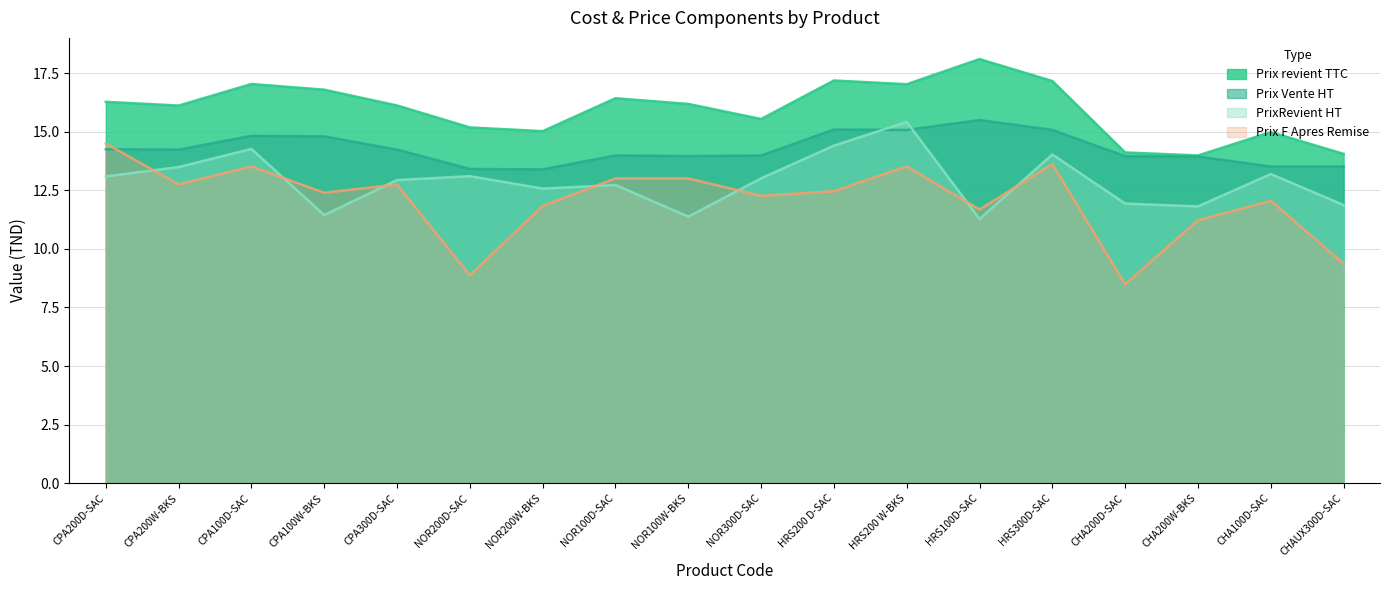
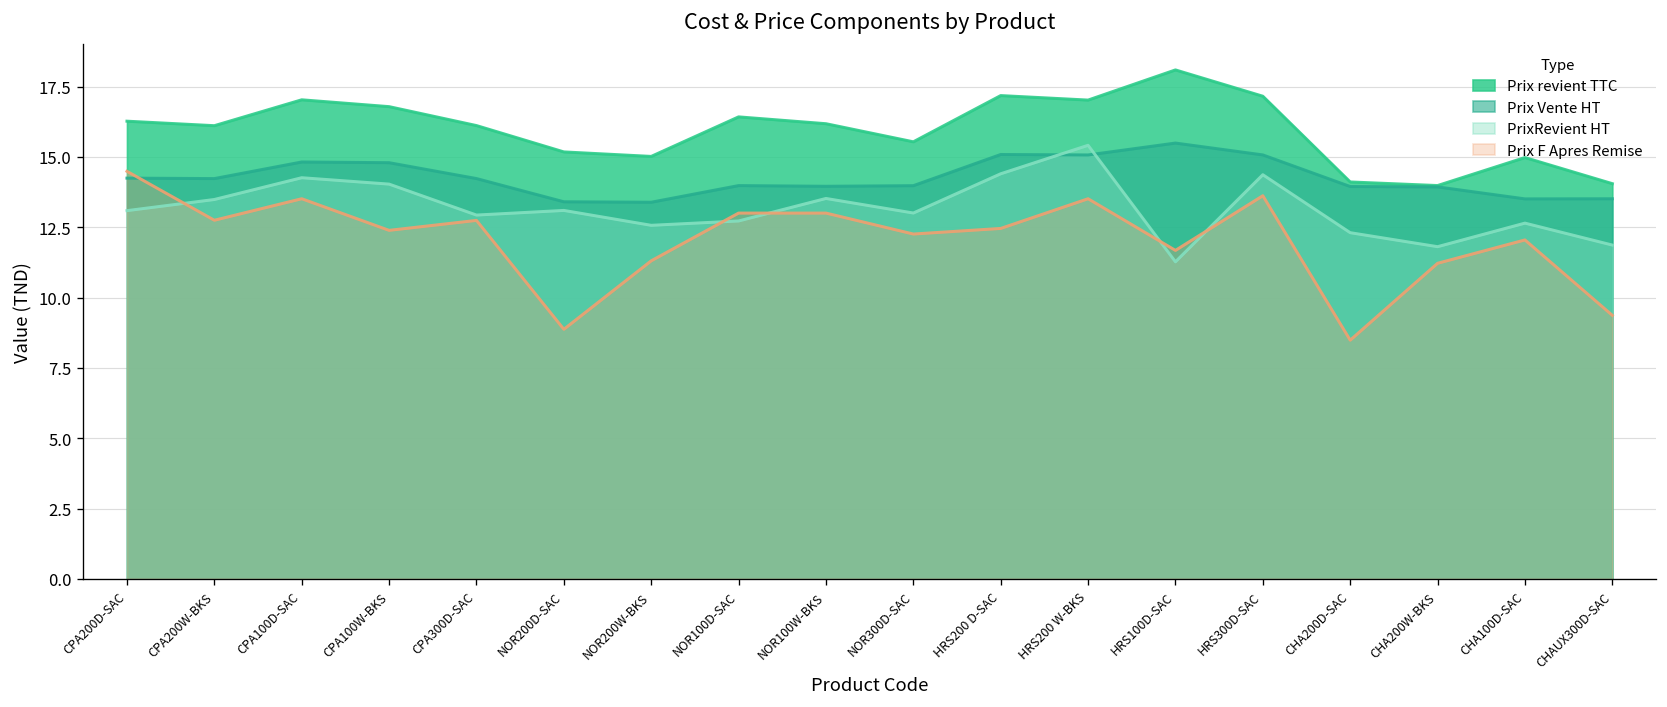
PrixRevient HT, CPA100W-BKS: 11.4 -> 14.0
Prix F Apres Remise, NOR200W-BKS: 11.8 -> 11.3
PrixRevient HT, NOR100W-BKS: 11.4 -> 13.5
PrixRevient HT, HRS300D-SAC: 14.0 -> 14.4
PrixRevient HT, CHA200D-SAC: 11.9 -> 12.3
PrixRevient HT, CHA100D-SAC: 13.2 -> 12.6
